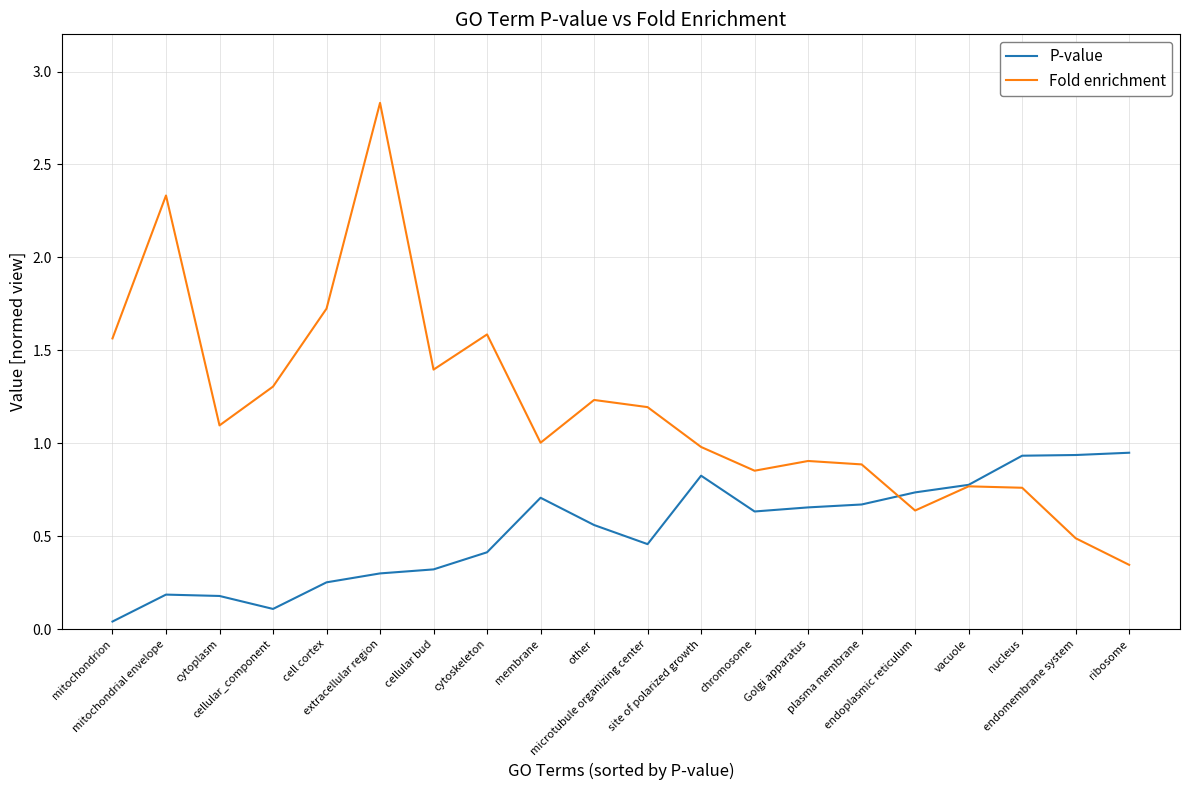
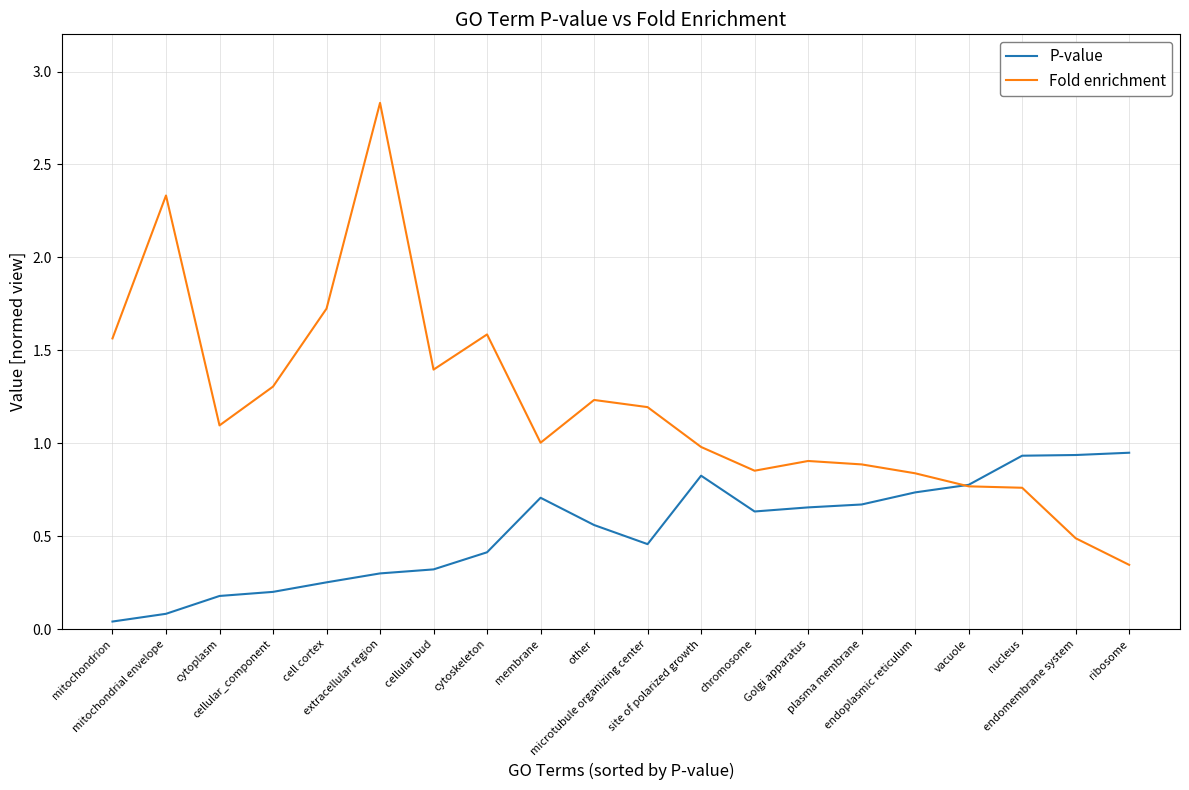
P-value, mitochondrial envelope: 0.19 -> 0.08
P-value, cellular_component: 0.11 -> 0.20
Fold enrichment, endoplasmic reticulum: 0.64 -> 0.84
